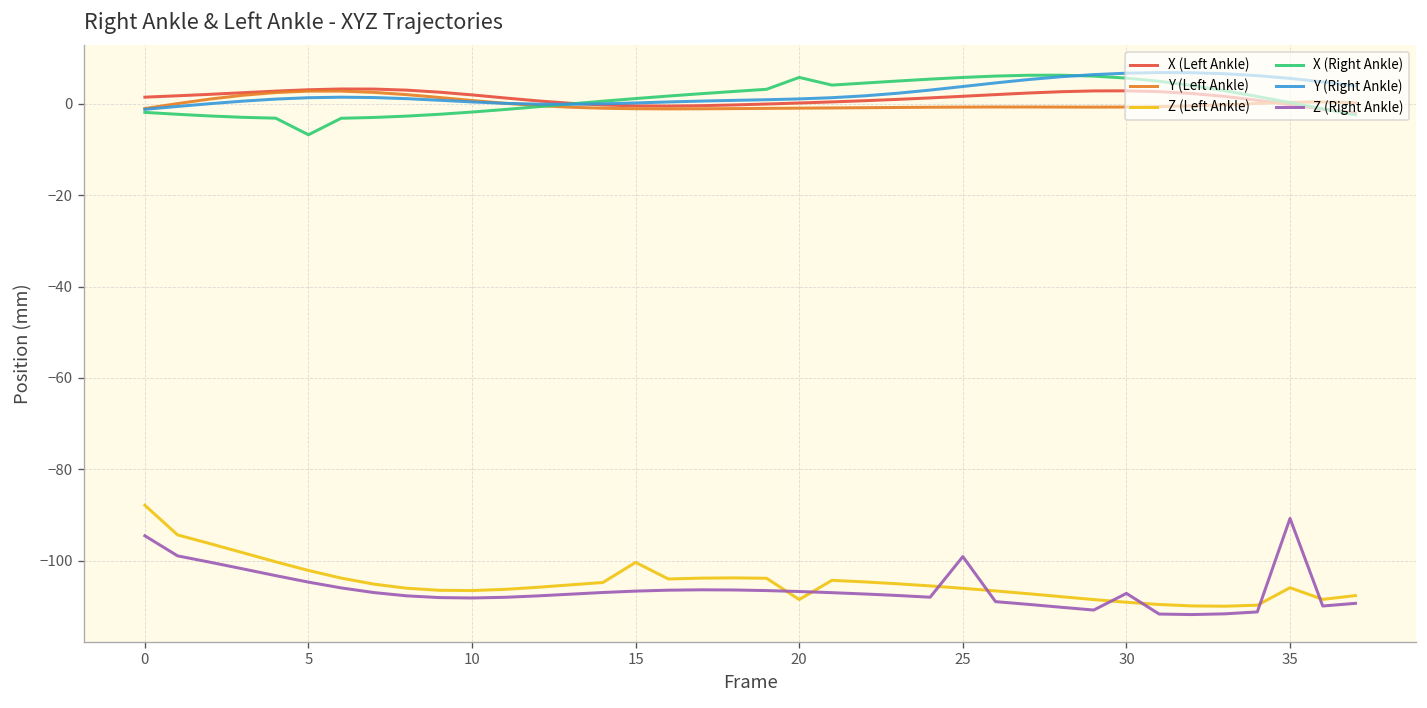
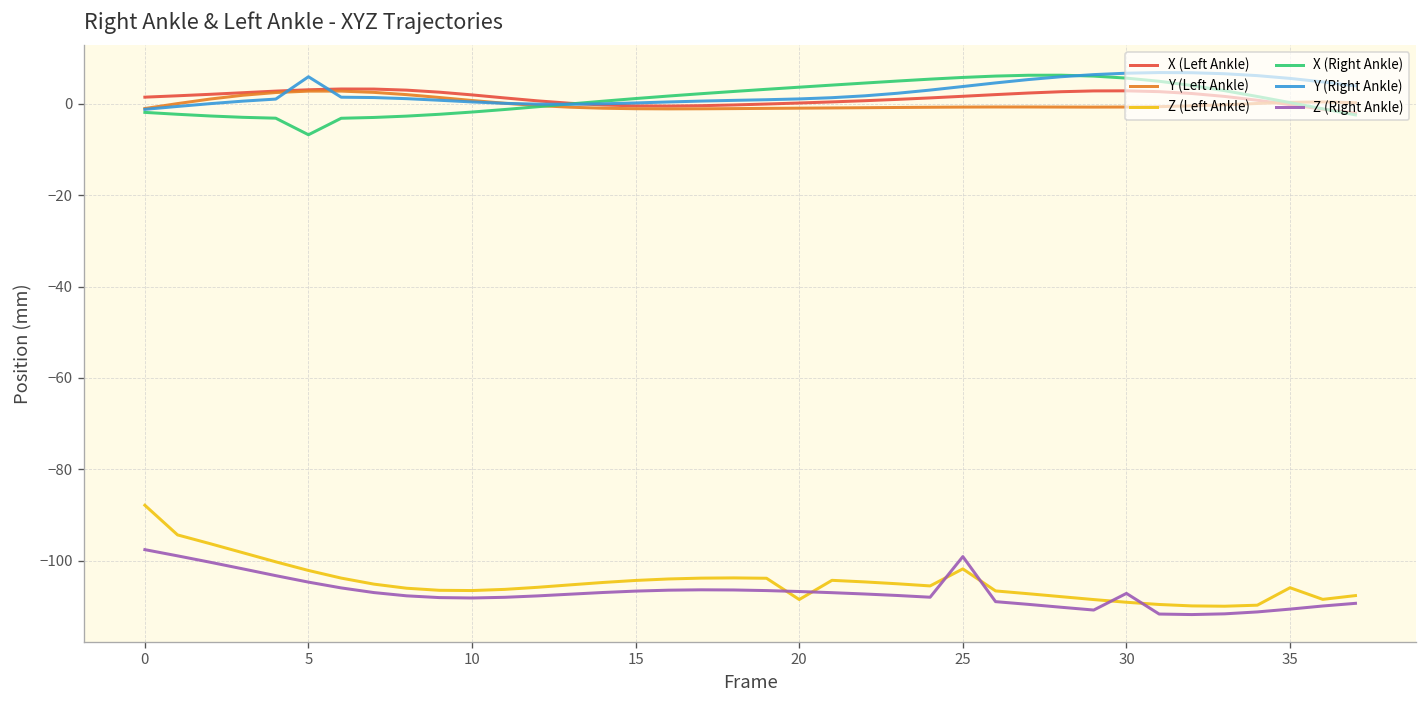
Z (Right Ankle), 0: -95 -> -98
Y (Right Ankle), 5: 1 -> 6
Z (Left Ankle), 15: -100 -> -104
X (Right Ankle), 20: 6 -> 4
Z (Left Ankle), 25: -106 -> -102
Z (Right Ankle), 35: -91 -> -111
